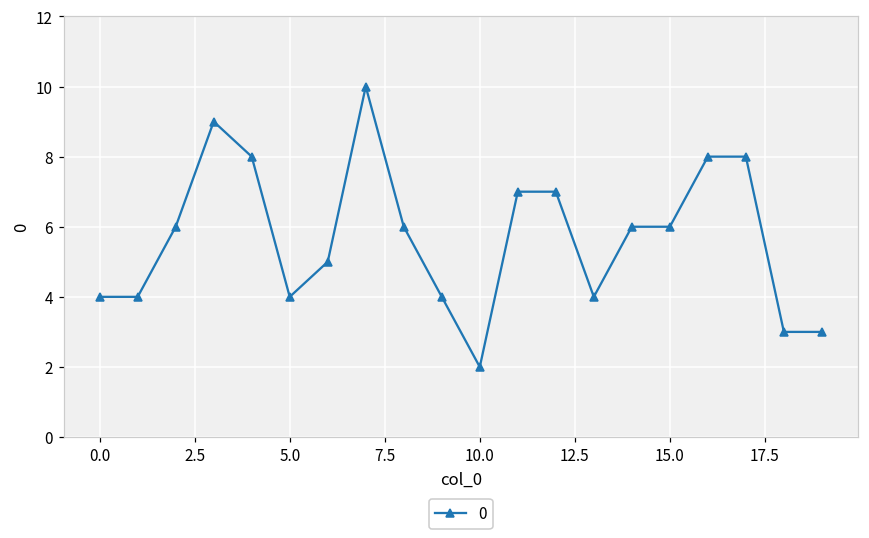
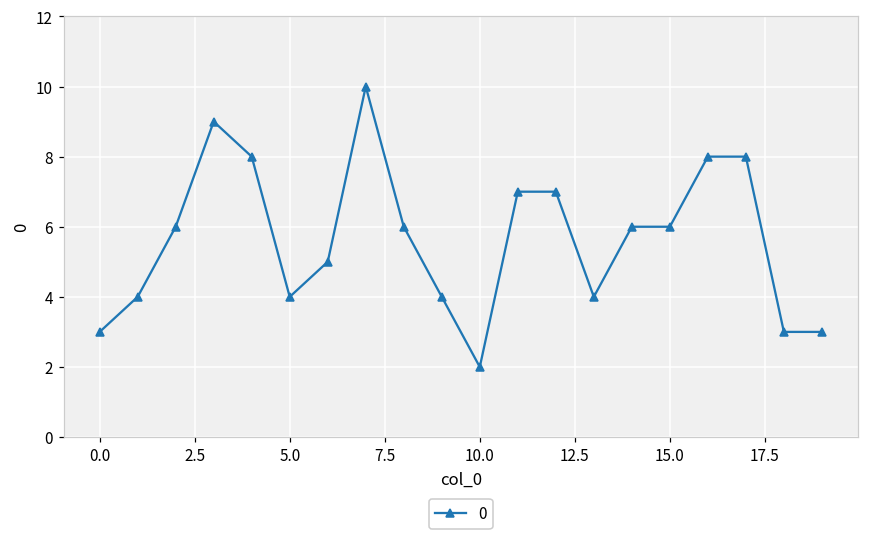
0.0: 4 -> 3
